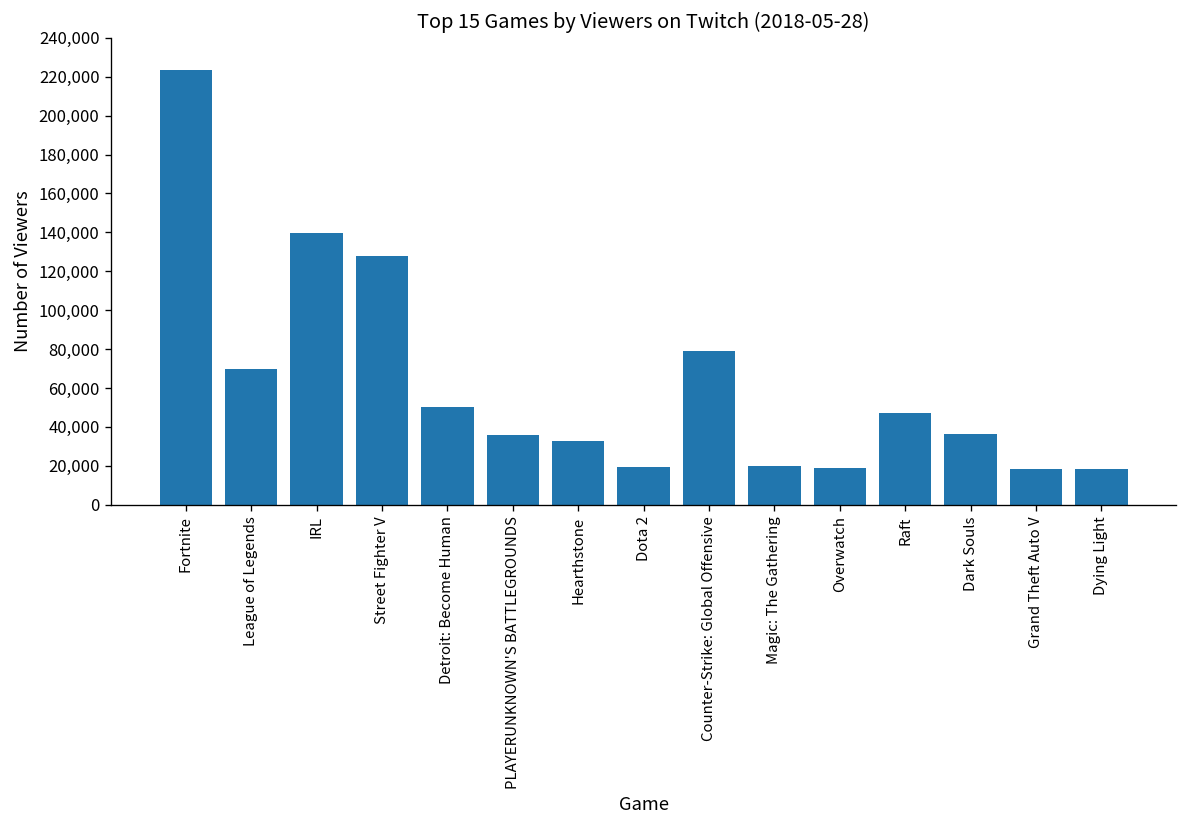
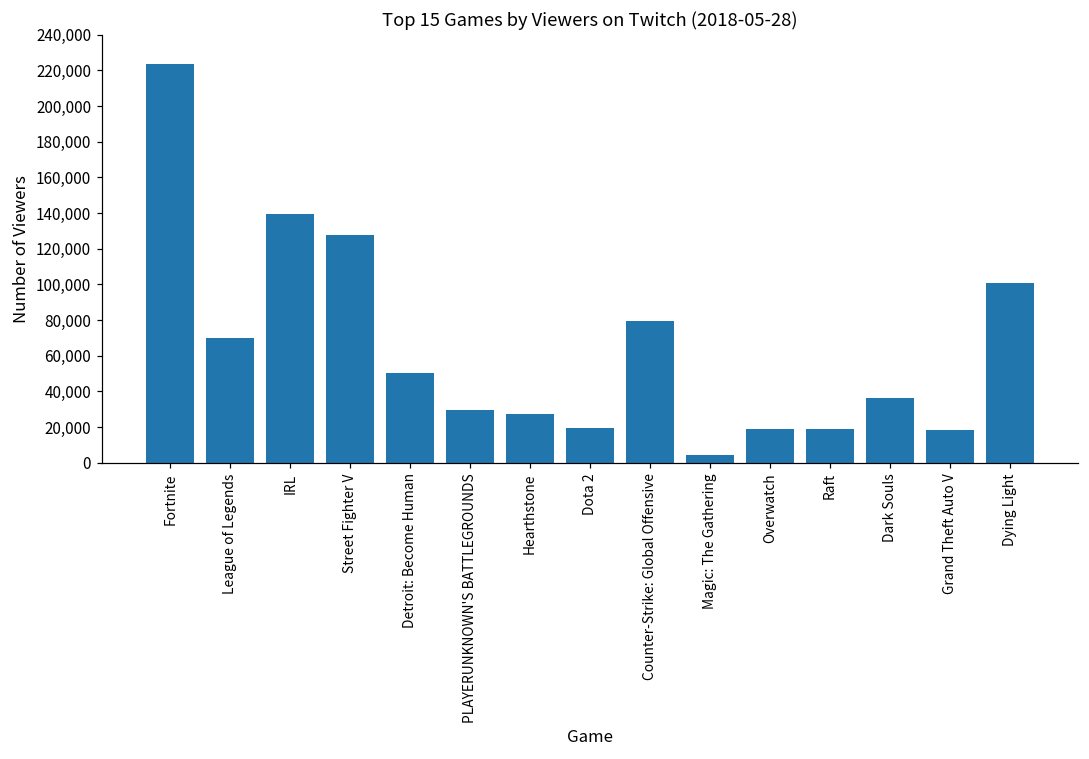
PLAYERUNKNOWN'S BATTLEGROUNDS: 36,000 -> 30,000
Hearthstone: 33,000 -> 27,000
Magic: The Gathering: 20,000 -> 4,000
Raft: 47,000 -> 19,000
Dying Light: 18,000 -> 101,000
